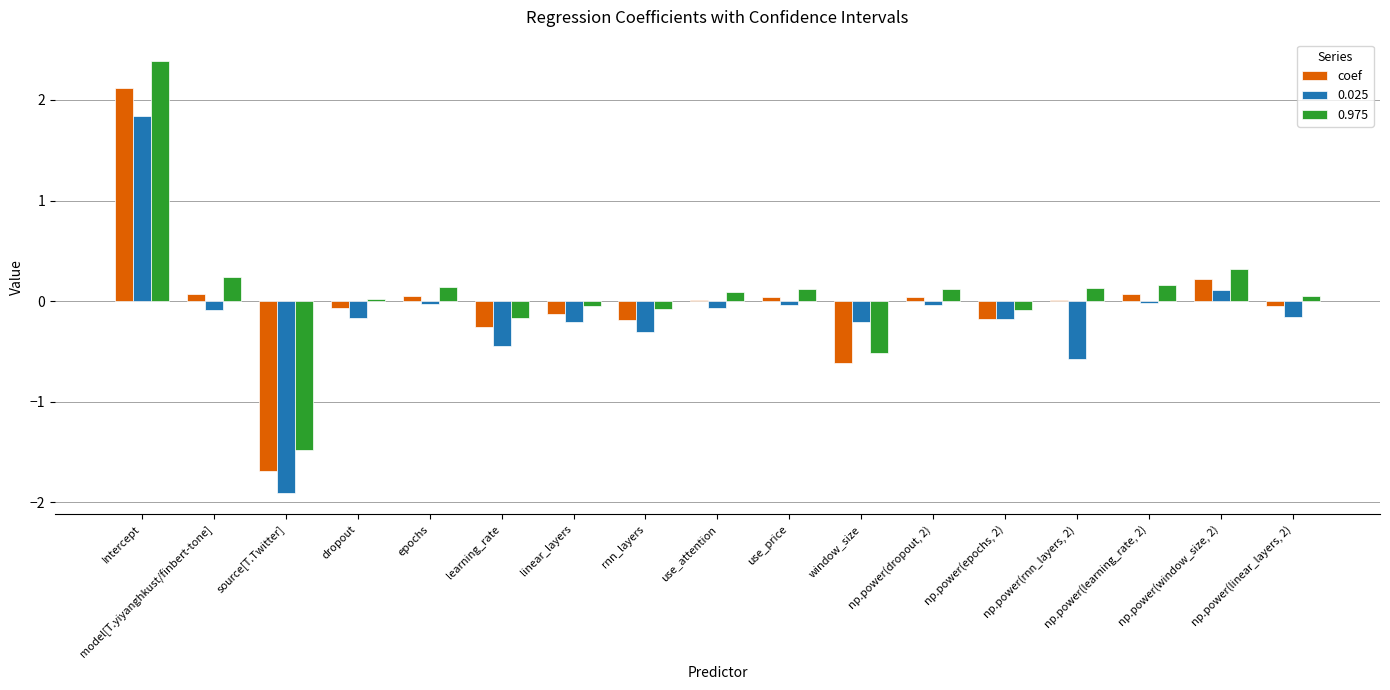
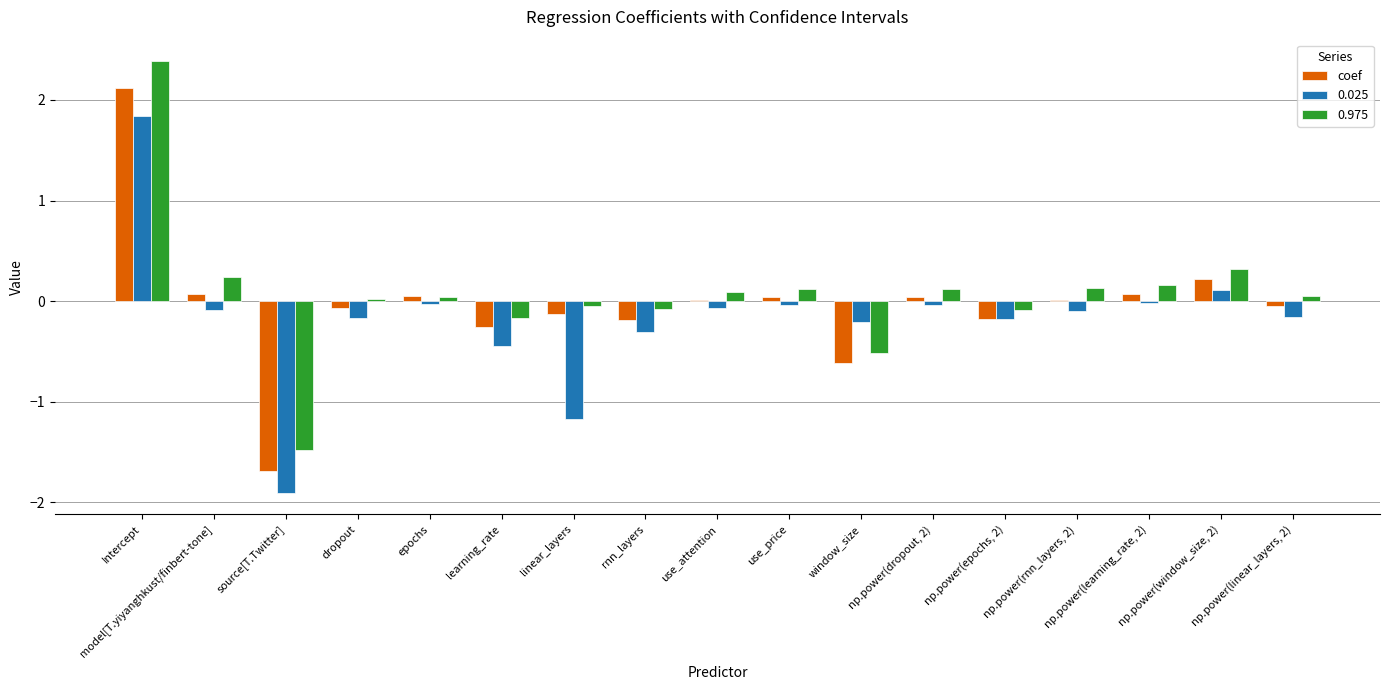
0.975, epochs: 0.14 -> 0.04
0.025, linear_layers: -0.21 -> -1.17
0.025, np.power(rnn_layers, 2): -0.57 -> -0.10
